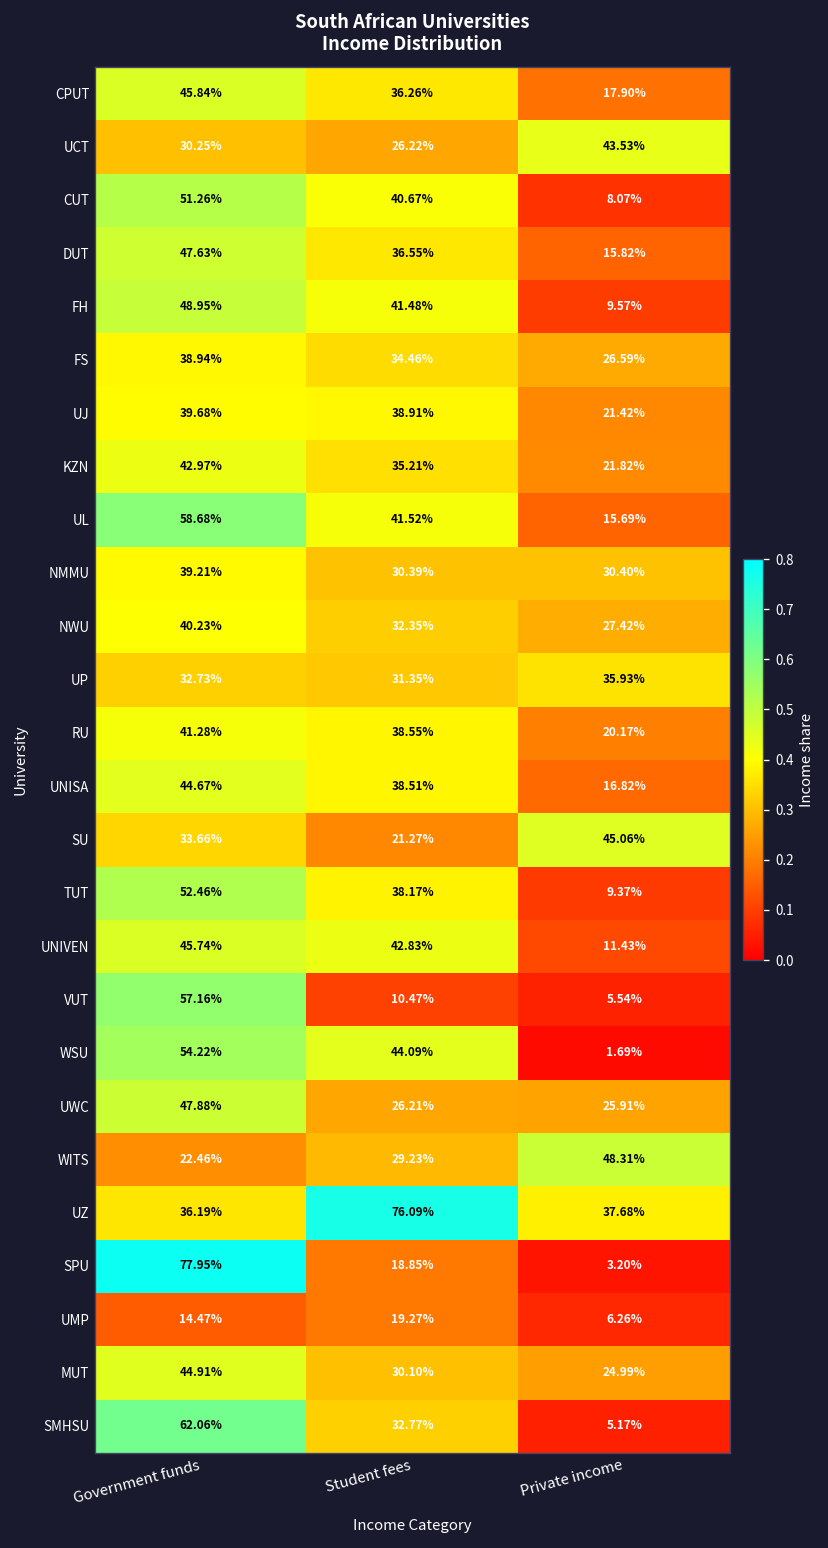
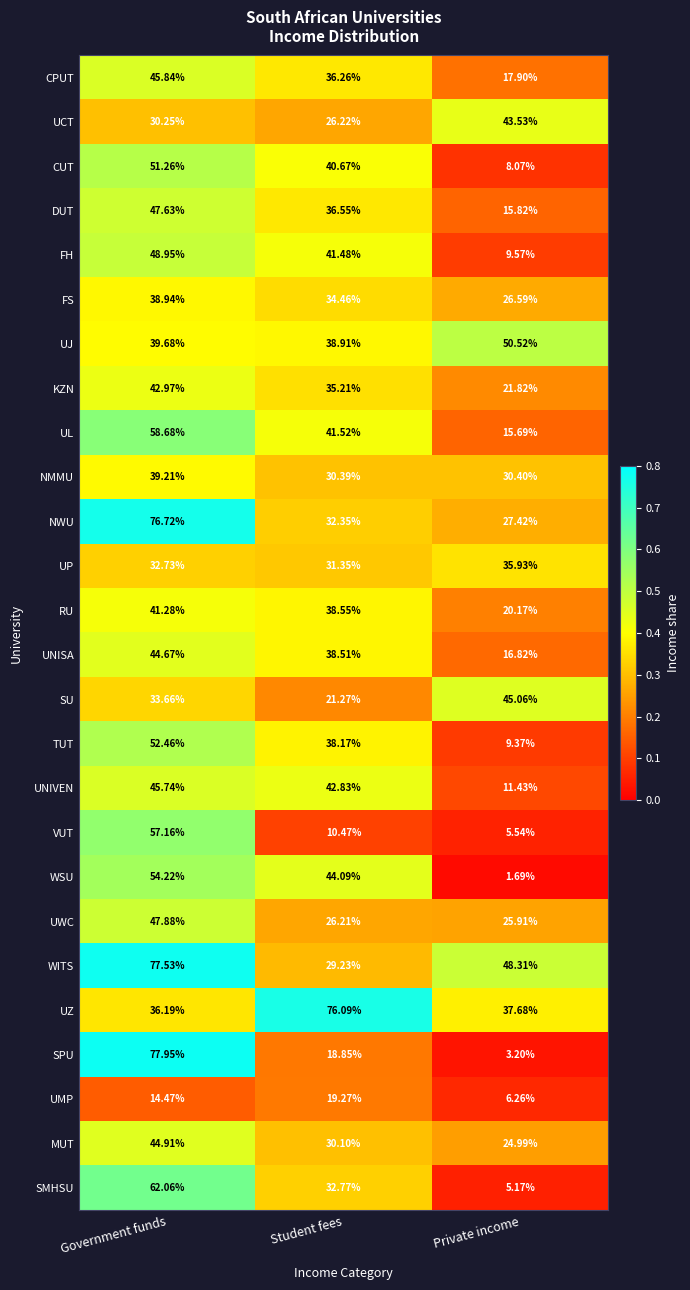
UJ, Private income: 21.42% -> 50.52%
NWU, Government funds: 40.23% -> 76.72%
WITS, Government funds: 22.46% -> 77.53%
